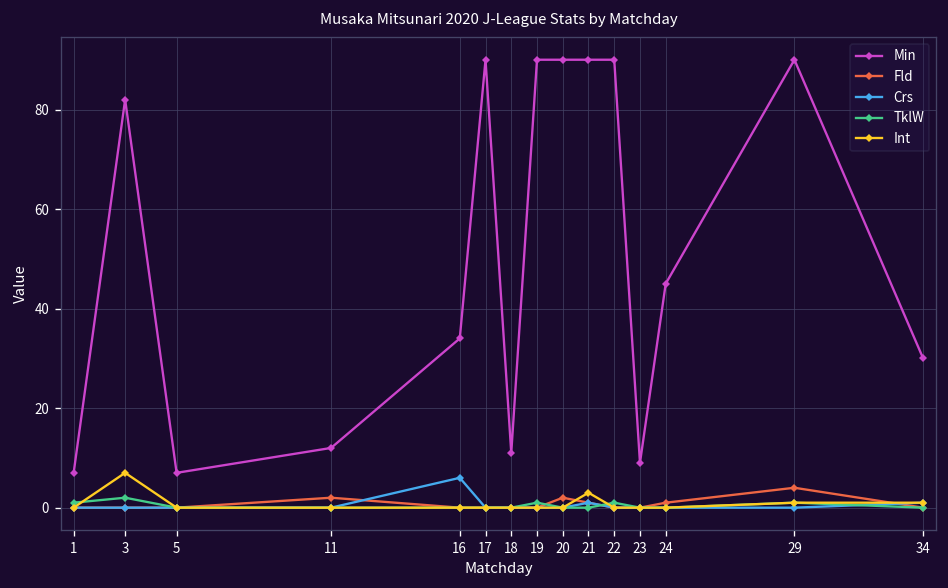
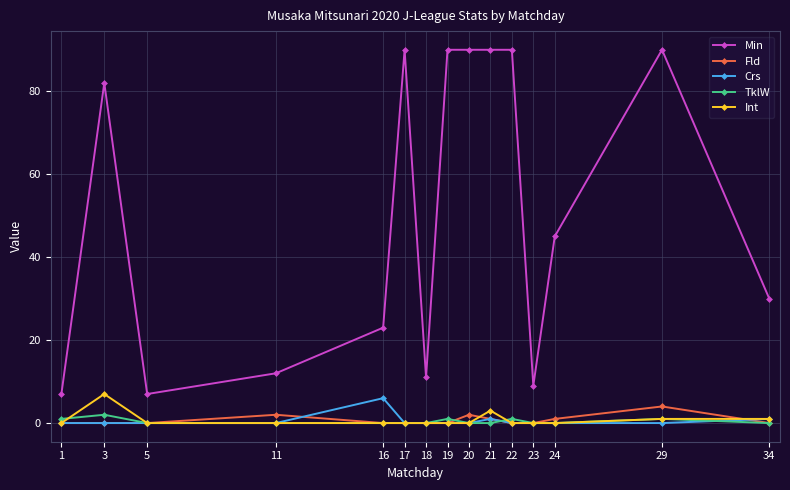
Min, 16: 34 -> 23
